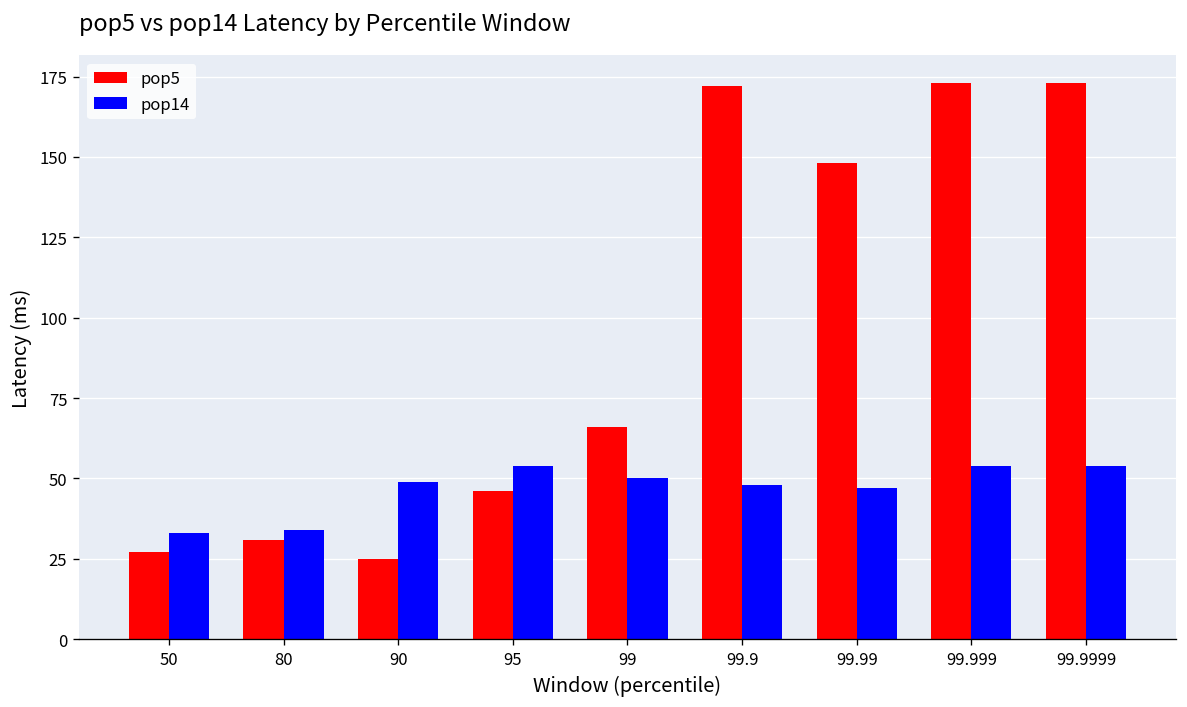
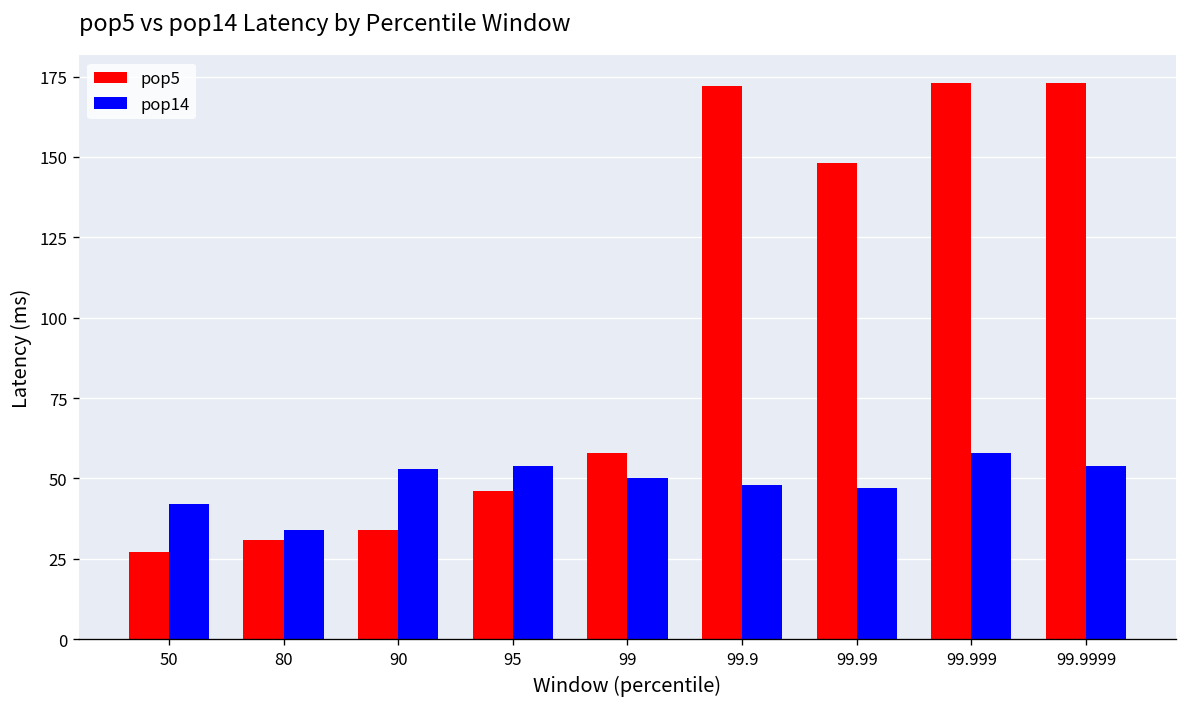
pop14, 50: 33 -> 42
pop5, 90: 25 -> 34
pop14, 90: 49 -> 53
pop5, 99: 66 -> 58
pop14, 99.999: 54 -> 58
